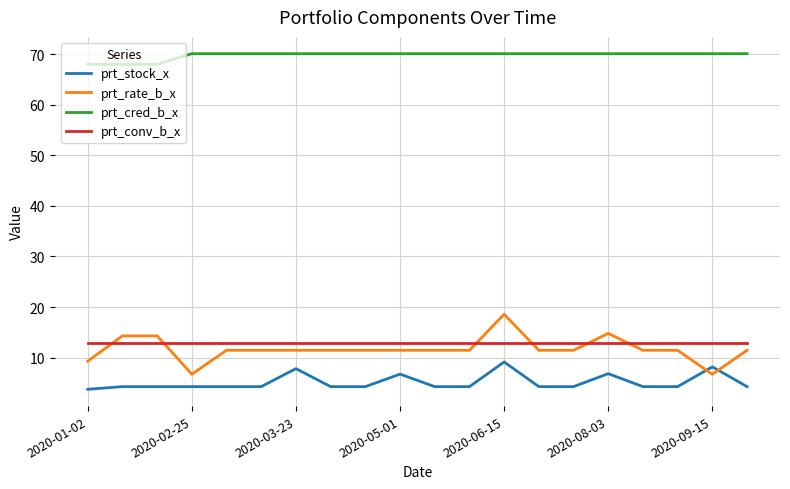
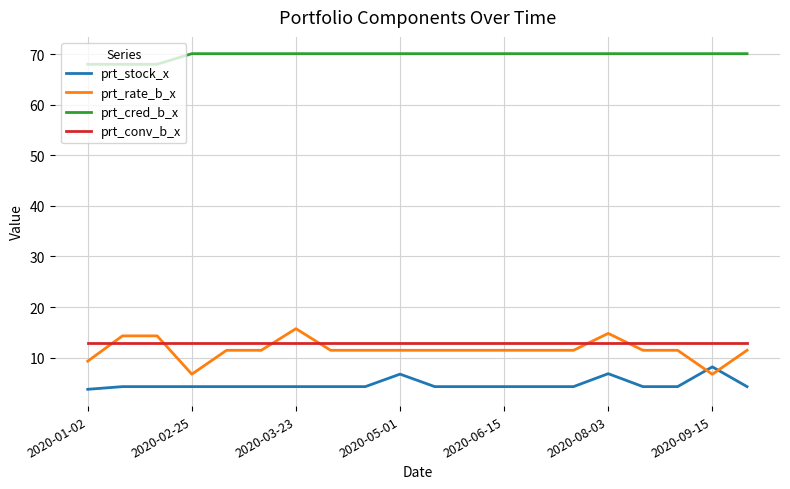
prt_stock_x, 2020-03-23: 8 -> 4
prt_rate_b_x, 2020-03-23: 11 -> 16
prt_stock_x, 2020-06-15: 9 -> 4
prt_rate_b_x, 2020-06-15: 19 -> 11
